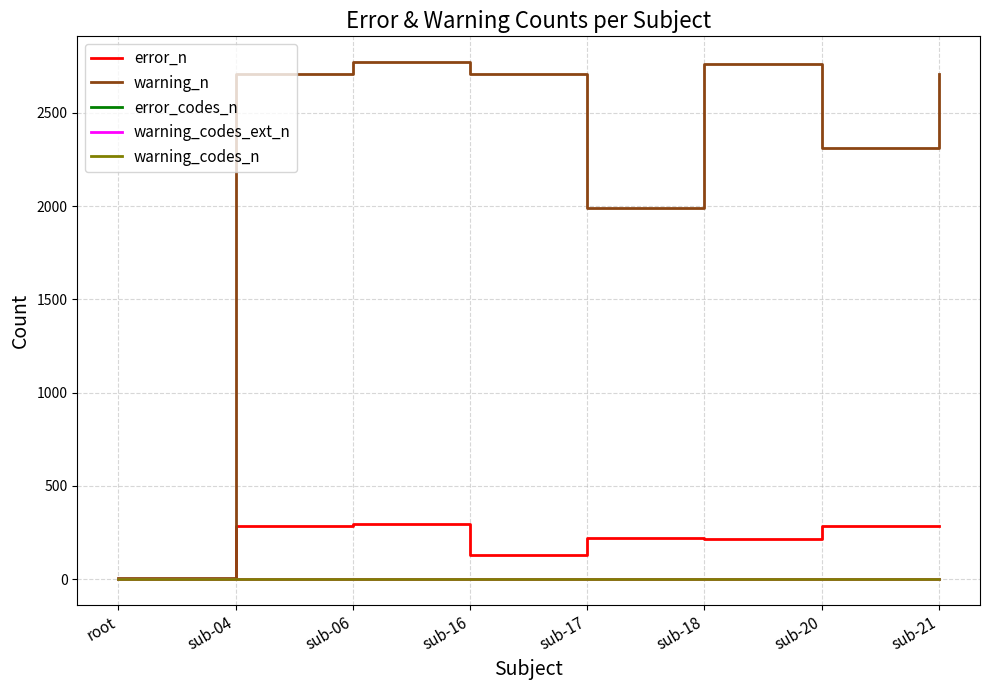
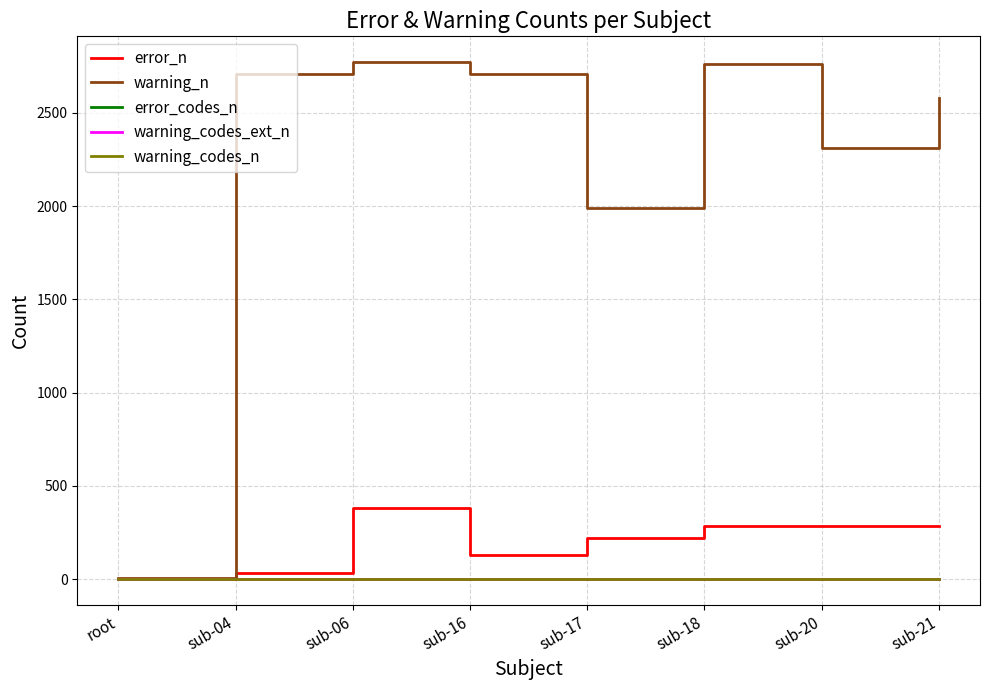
error_n, sub-04: 290 -> 40
error_n, sub-06: 290 -> 380
error_n, sub-18: 220 -> 290
warning_n, sub-21: 2710 -> 2580
